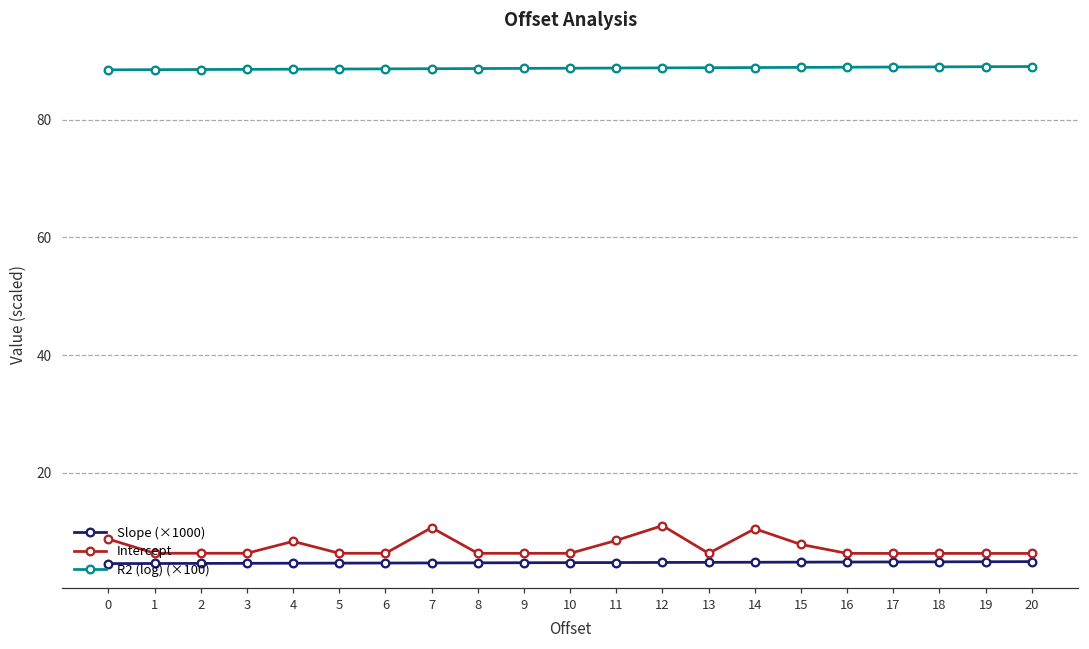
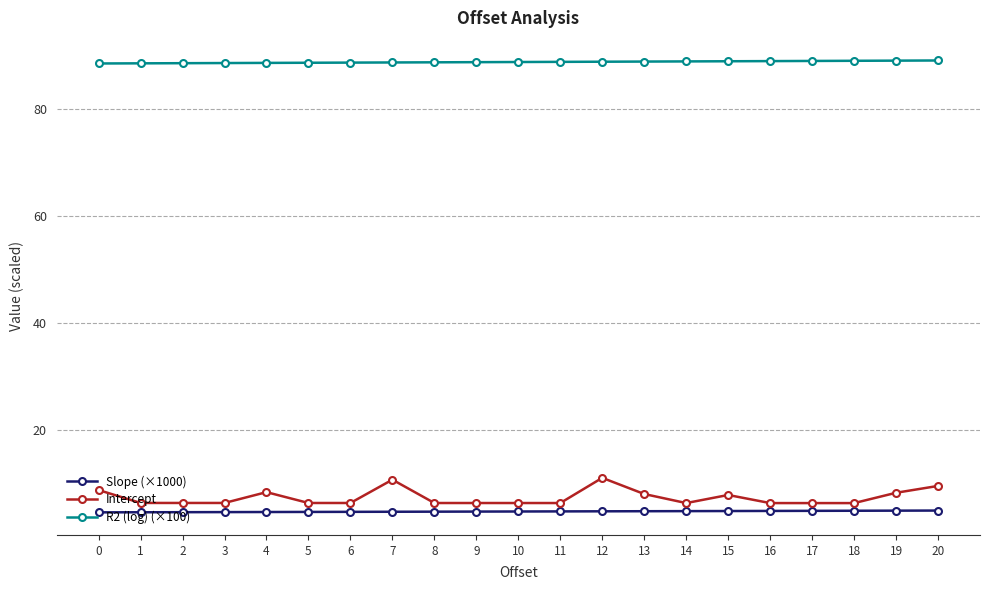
Intercept, 11: 9 -> 6
Intercept, 13: 6 -> 8
Intercept, 14: 10 -> 6
Intercept, 19: 6 -> 8
Intercept, 20: 6 -> 10
